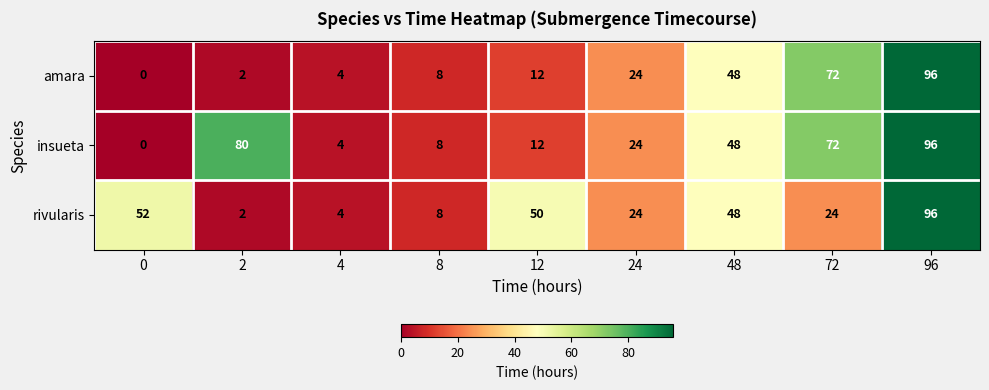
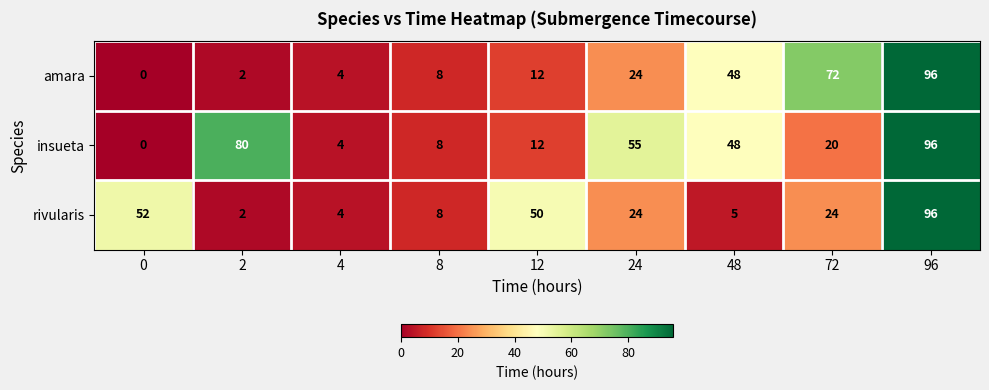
insueta, 24: 24 -> 55
insueta, 72: 72 -> 20
rivularis, 48: 48 -> 5
